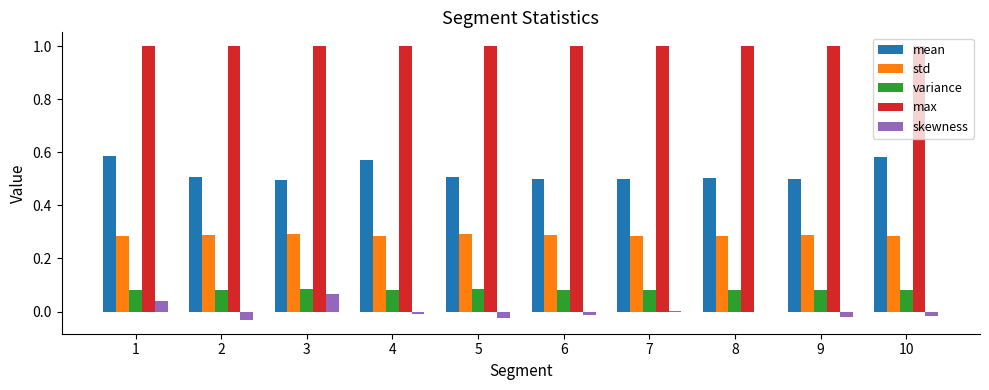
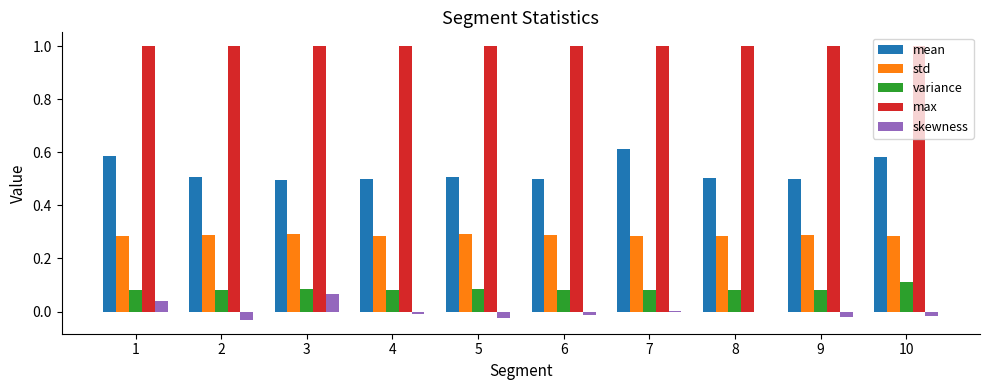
mean, 4: 0.57 -> 0.50
mean, 7: 0.50 -> 0.61
variance, 10: 0.08 -> 0.11
